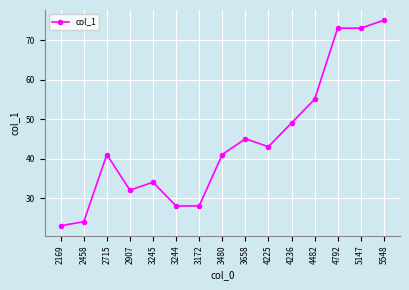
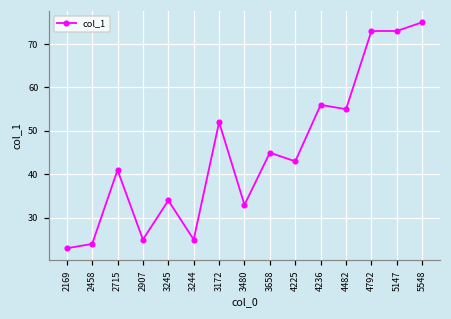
2907: 32 -> 25
3244: 28 -> 25
3172: 28 -> 52
3480: 41 -> 33
4236: 49 -> 56
